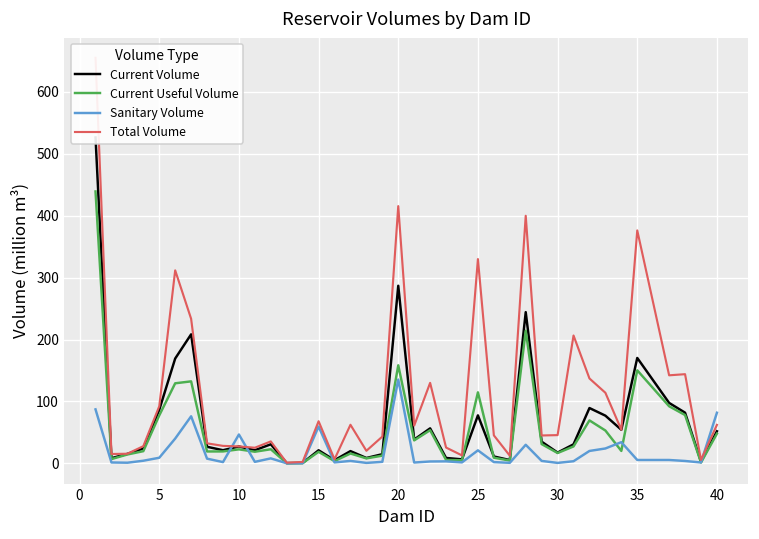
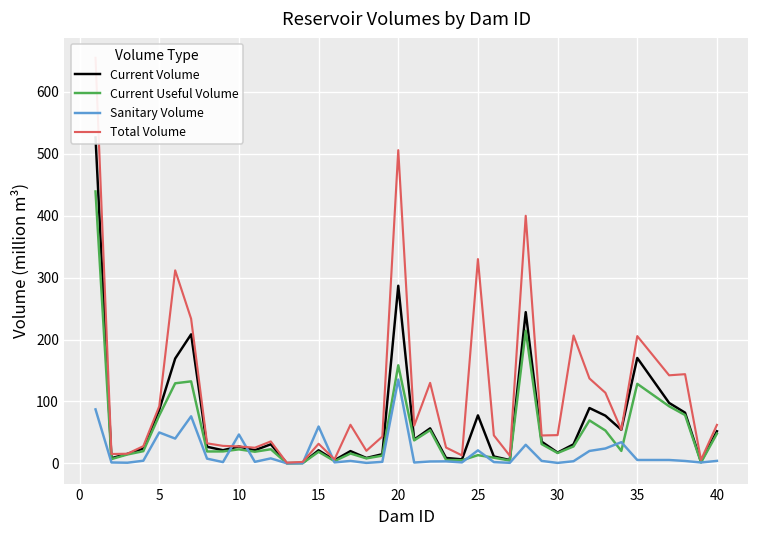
Sanitary Volume, 5: 10 -> 50
Total Volume, 15: 70 -> 30
Total Volume, 20: 420 -> 510
Current Useful Volume, 25: 110 -> 10
Current Useful Volume, 35: 150 -> 130
Total Volume, 35: 380 -> 210
Sanitary Volume, 40: 80 -> 0
